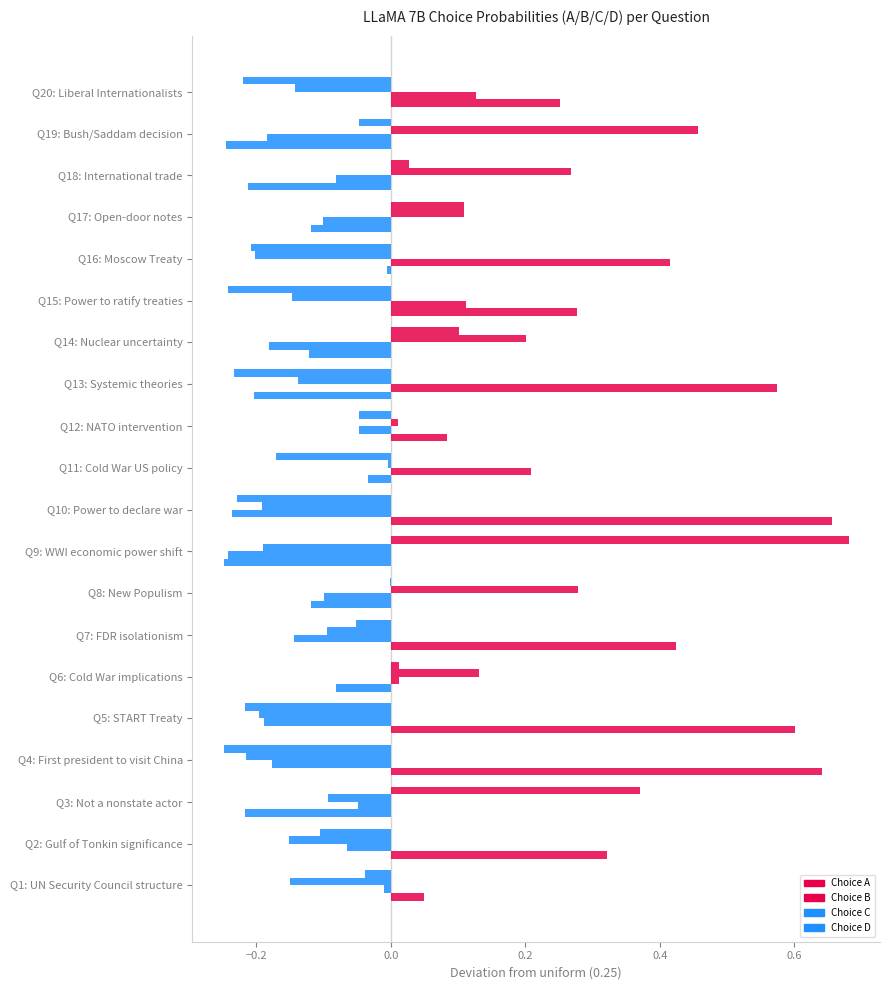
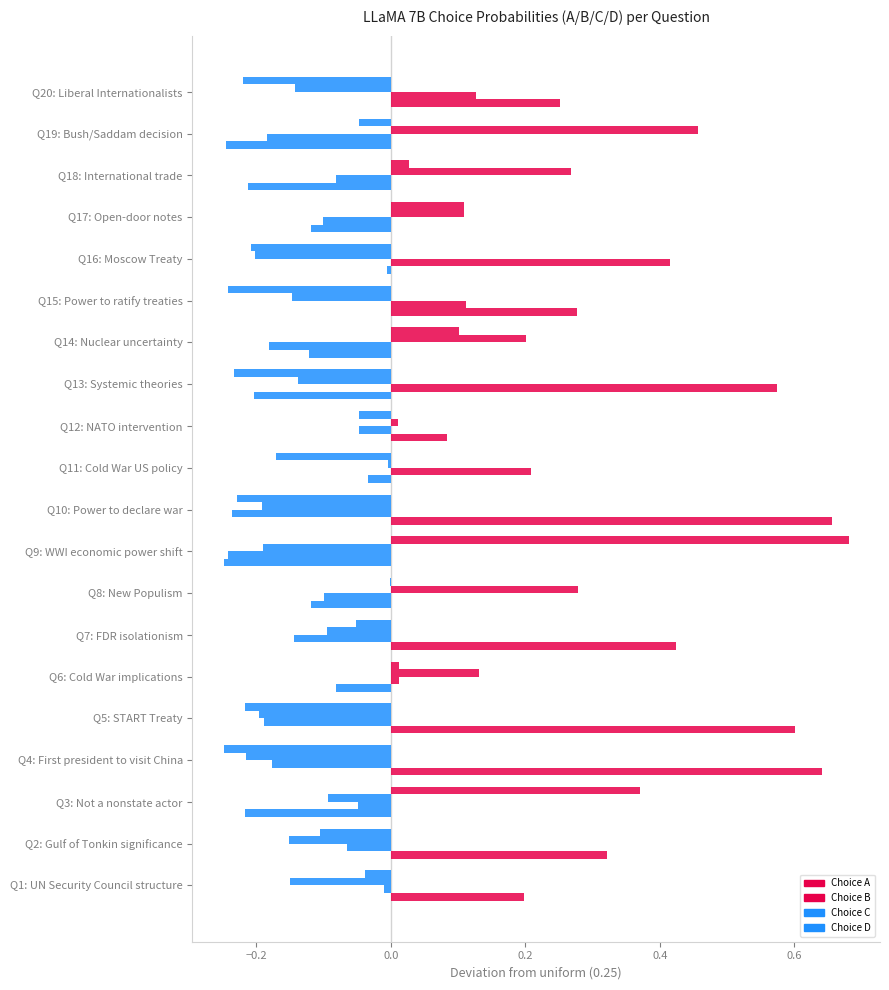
Choice A, Q1: UN Security Council structure: 0.05 -> 0.20
